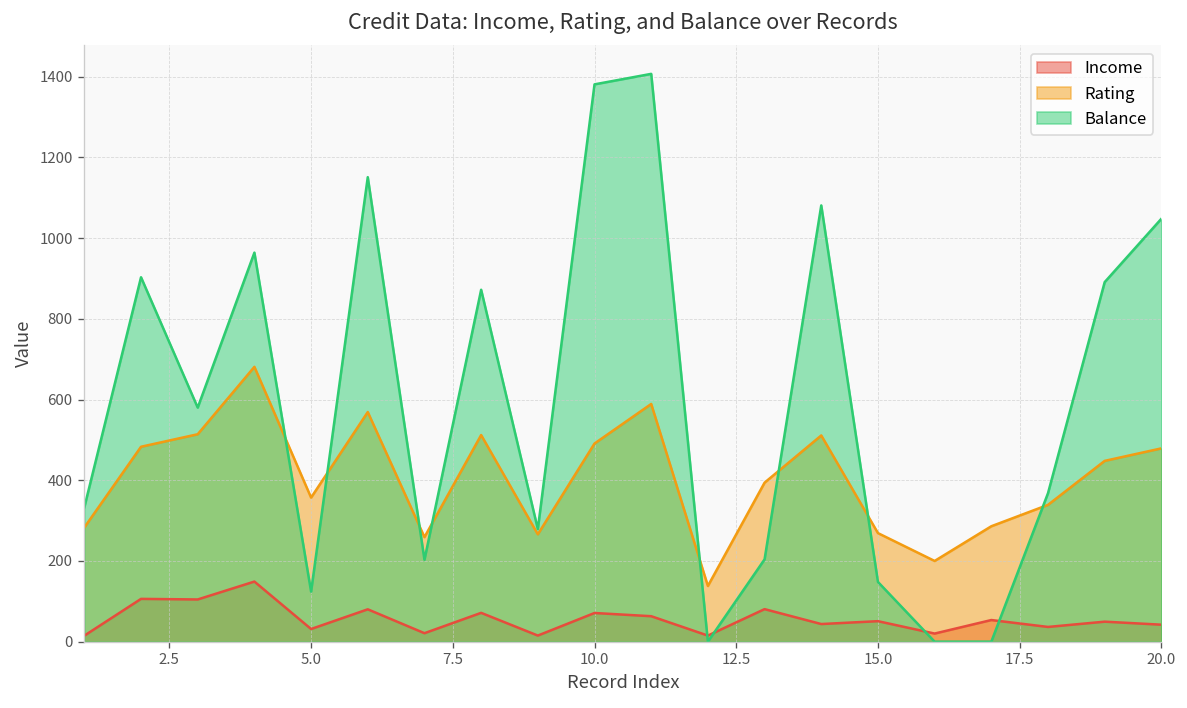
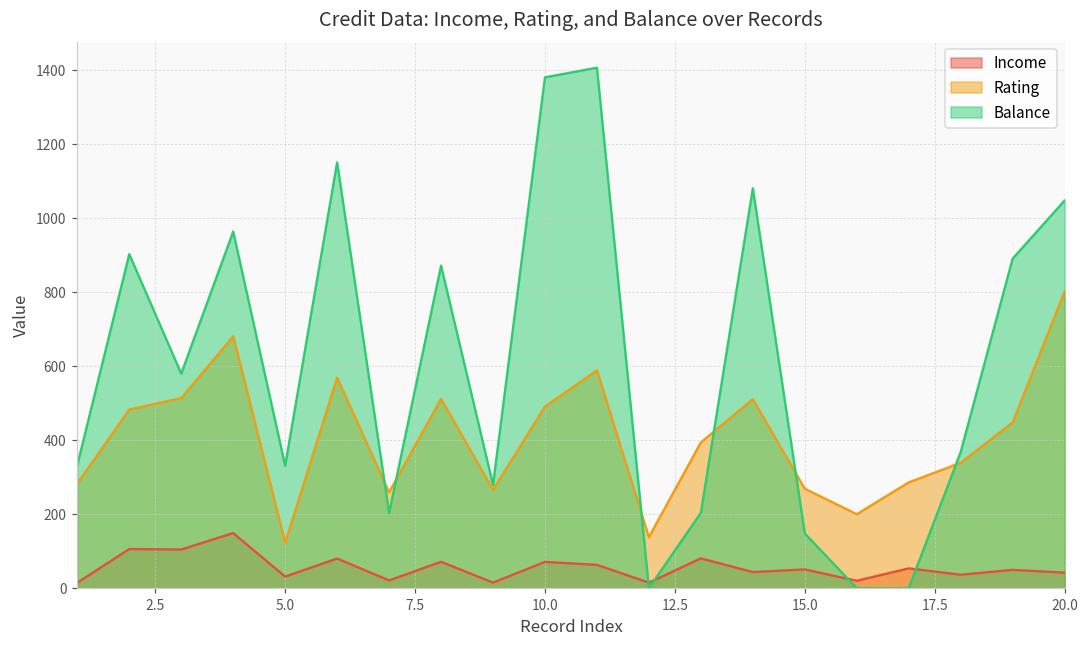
Rating, 5.0: 360 -> 120
Balance, 5.0: 120 -> 330
Rating, 20.0: 480 -> 800
